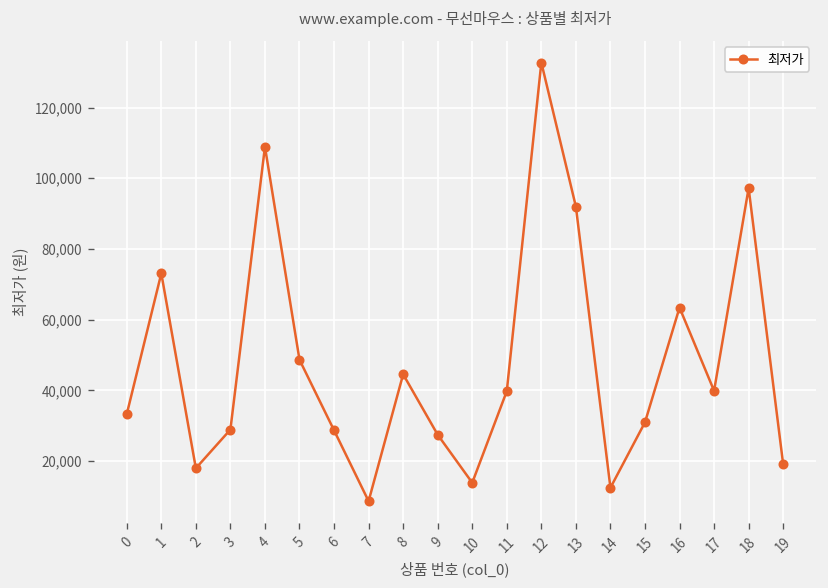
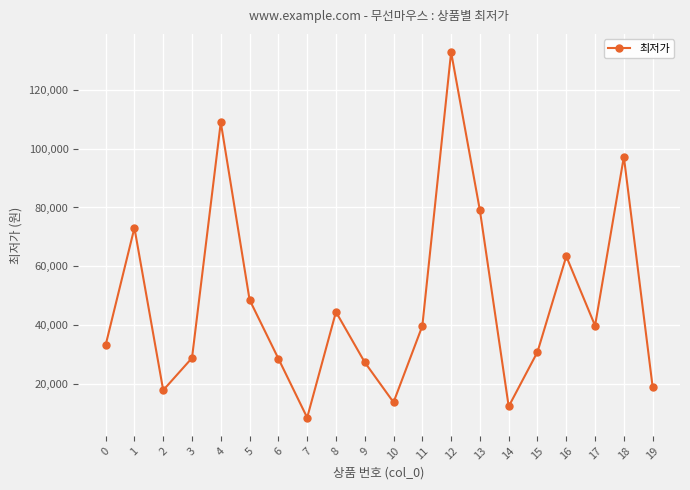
13: 92,000 -> 79,000
